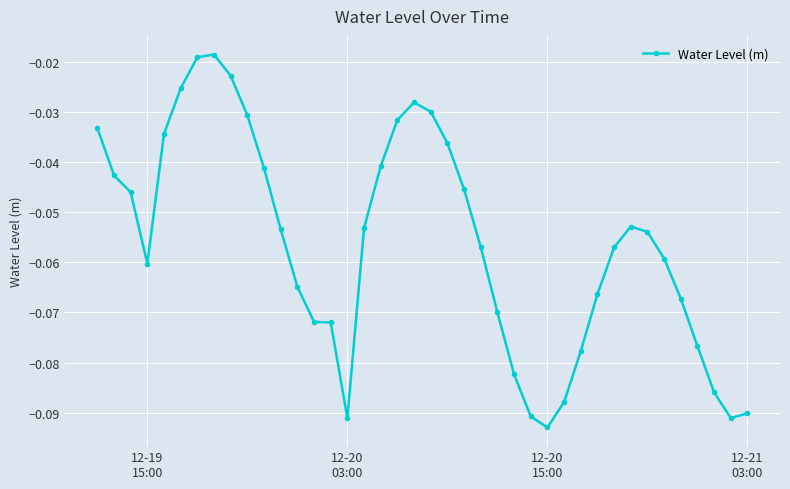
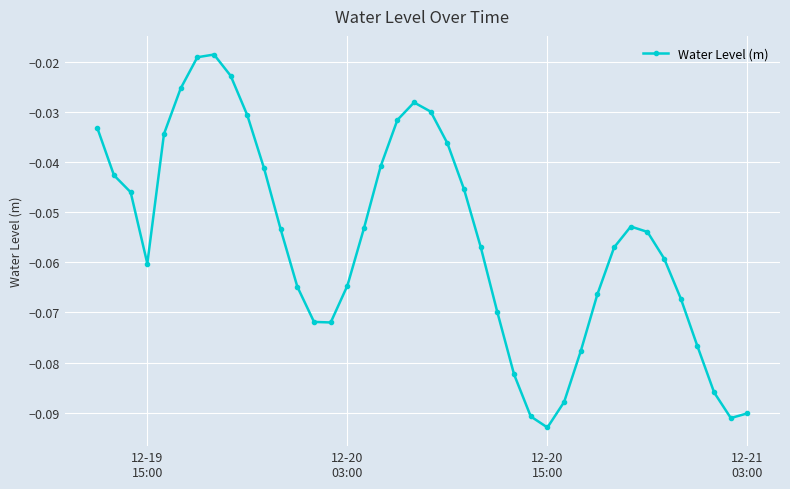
12-20 03:00: -0.091 -> -0.065
